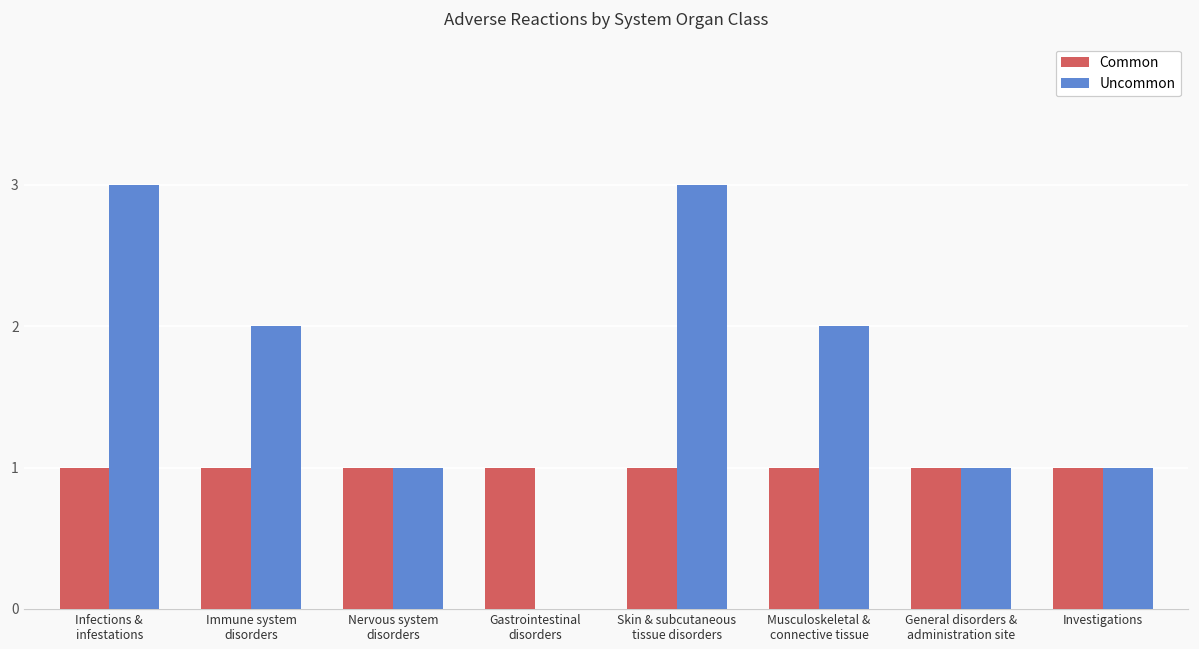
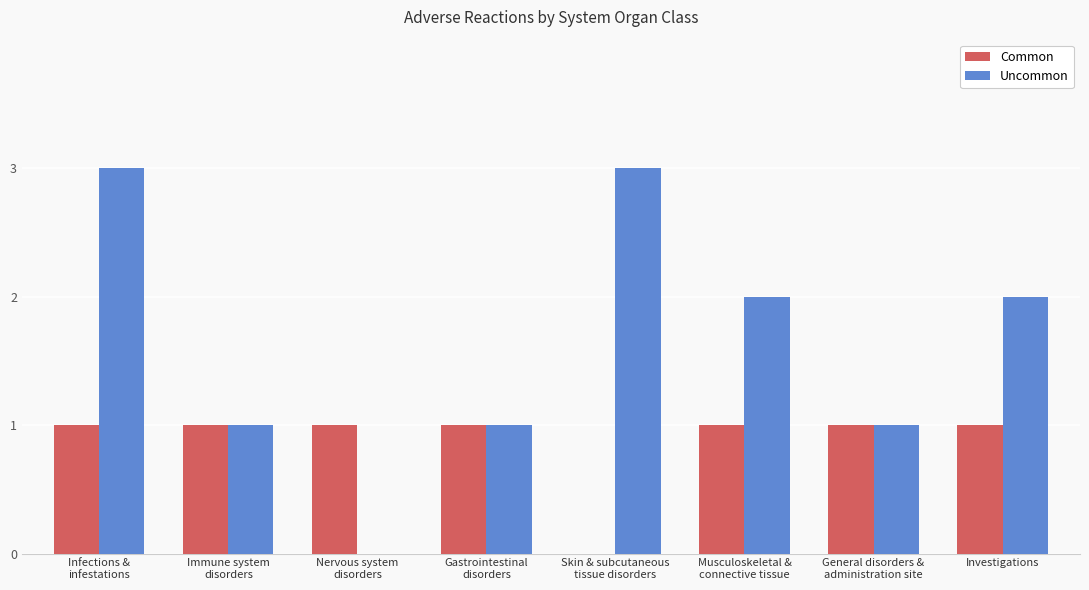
Uncommon, Immune system disorders: 2 -> 1
Uncommon, Nervous system disorders: 1 -> 0
Uncommon, Gastrointestinal disorders: 0 -> 1
Common, Skin & subcutaneous tissue disorders: 1 -> 0
Uncommon, Investigations: 1 -> 2
